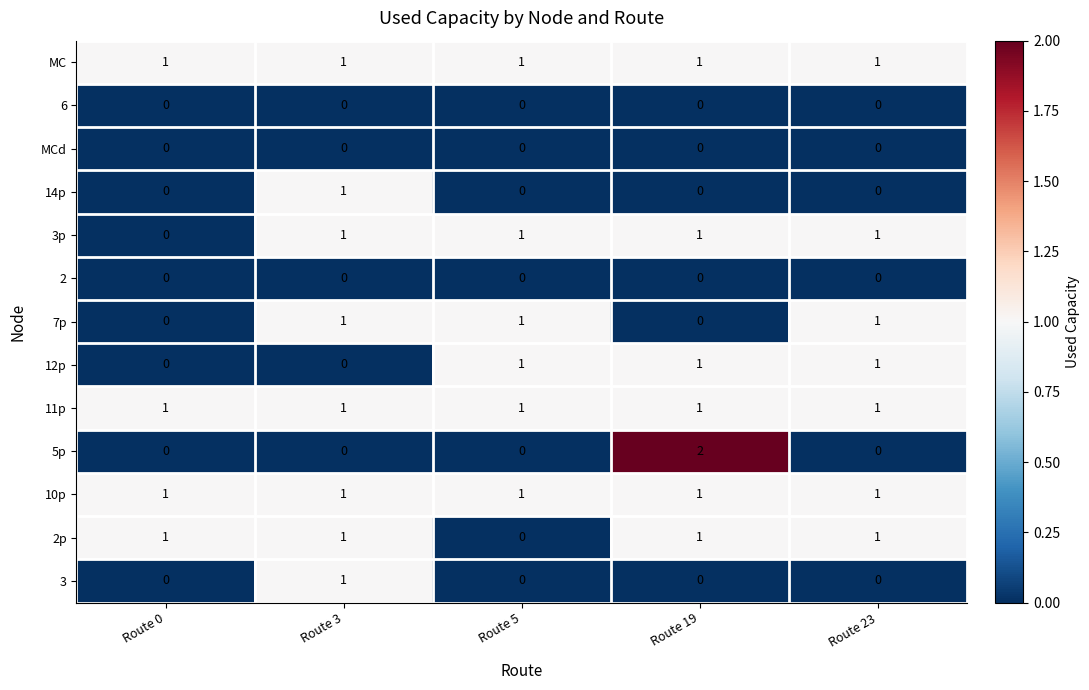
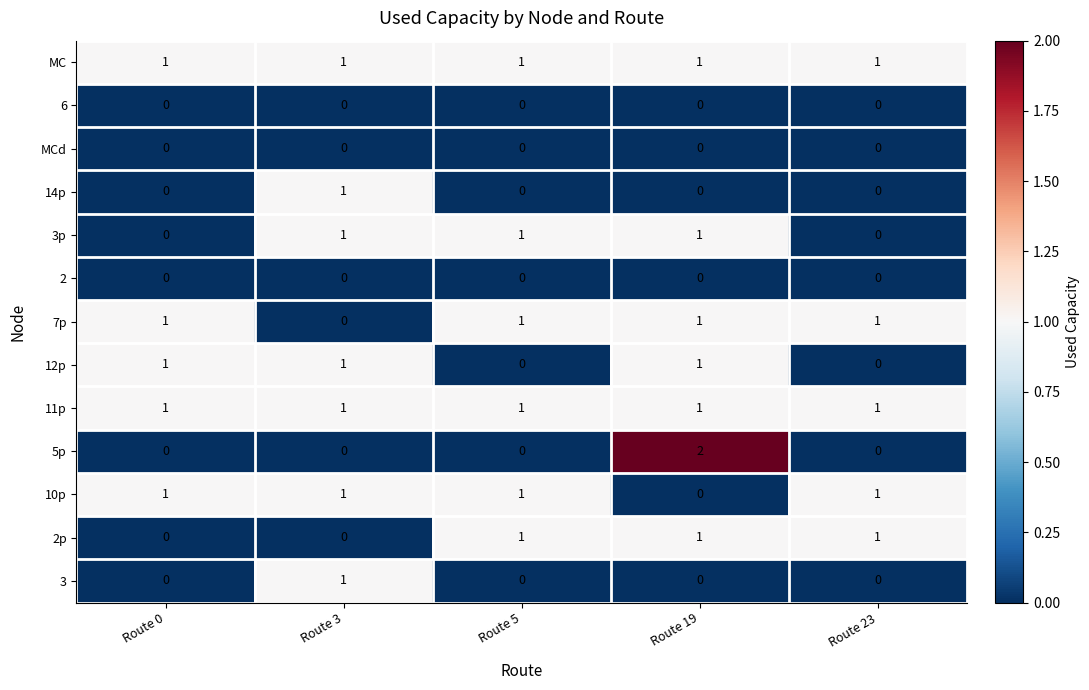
3p, Route 23: 1 -> 0
7p, Route 0: 0 -> 1
7p, Route 3: 1 -> 0
7p, Route 19: 0 -> 1
12p, Route 0: 0 -> 1
12p, Route 3: 0 -> 1
12p, Route 5: 1 -> 0
12p, Route 23: 1 -> 0
10p, Route 19: 1 -> 0
2p, Route 0: 1 -> 0
2p, Route 3: 1 -> 0
2p, Route 5: 0 -> 1
